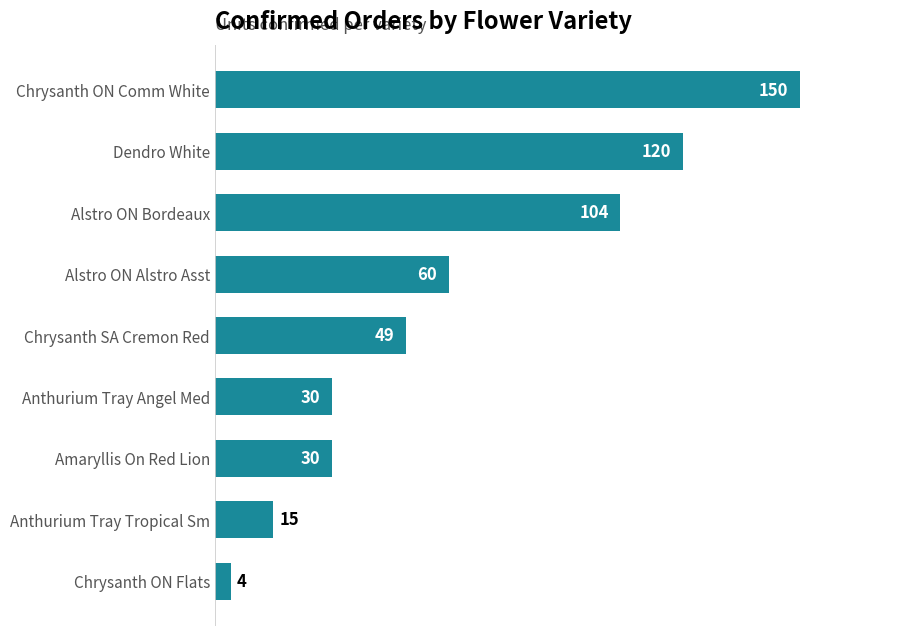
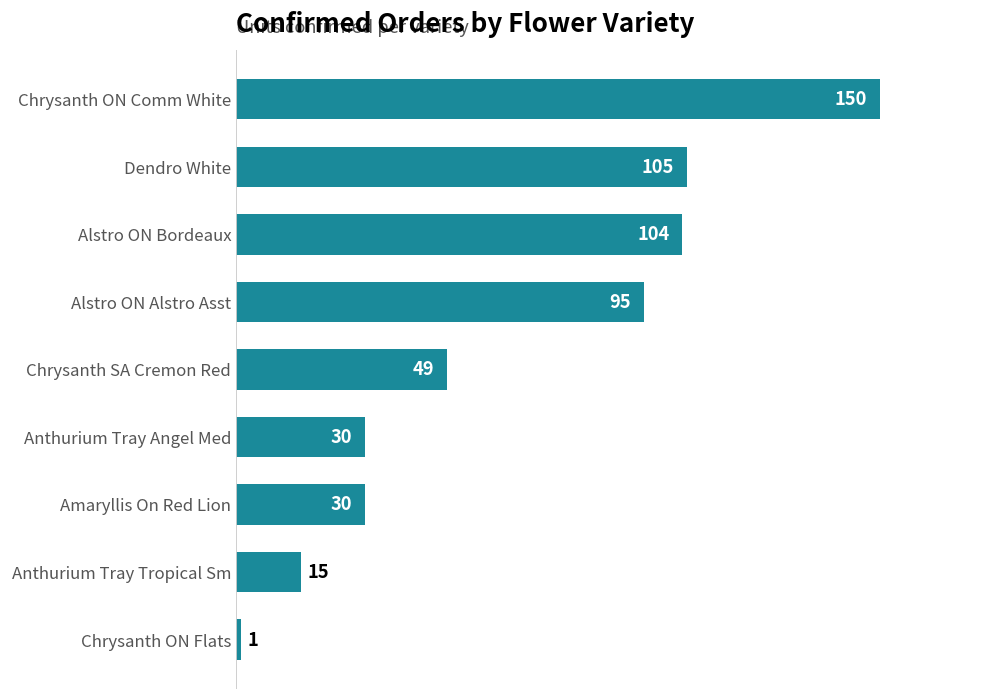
Dendro White: 120 -> 105
Alstro ON Alstro Asst: 60 -> 95
Chrysanth ON Flats: 4 -> 1
